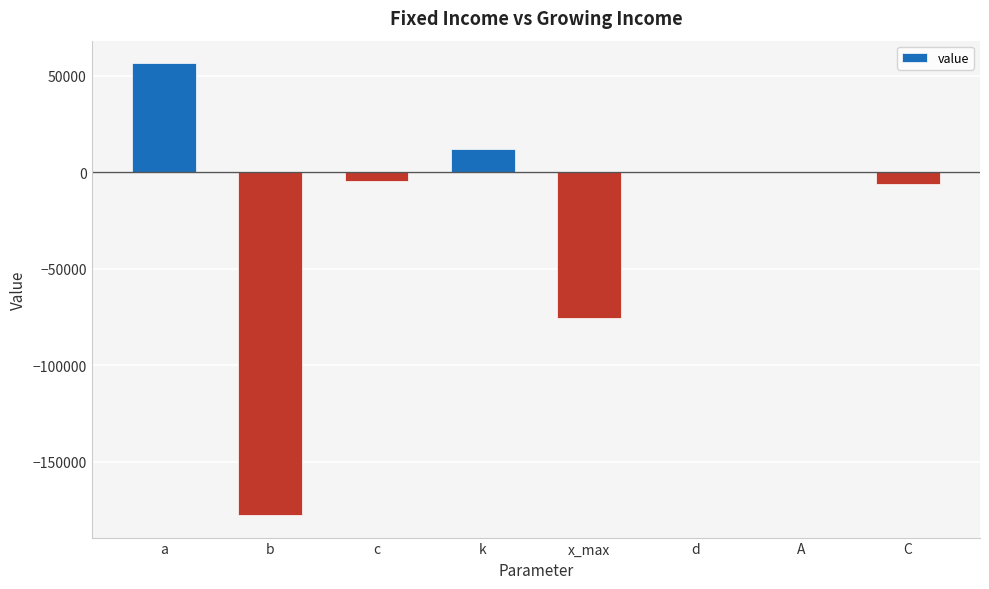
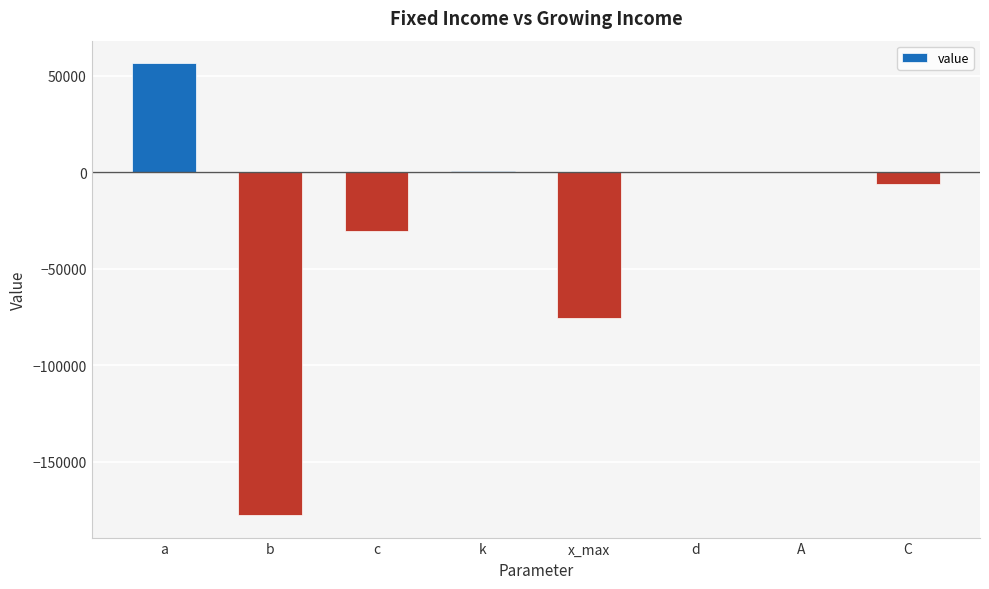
c: -5000 -> -31000
k: 12000 -> 0
